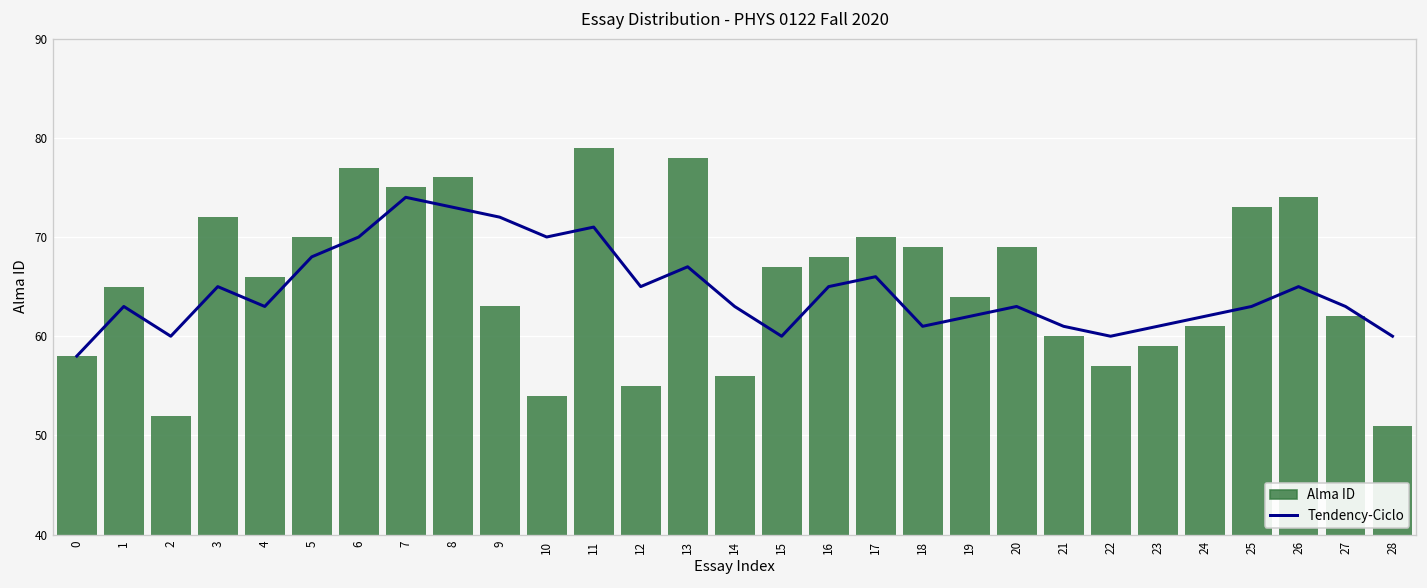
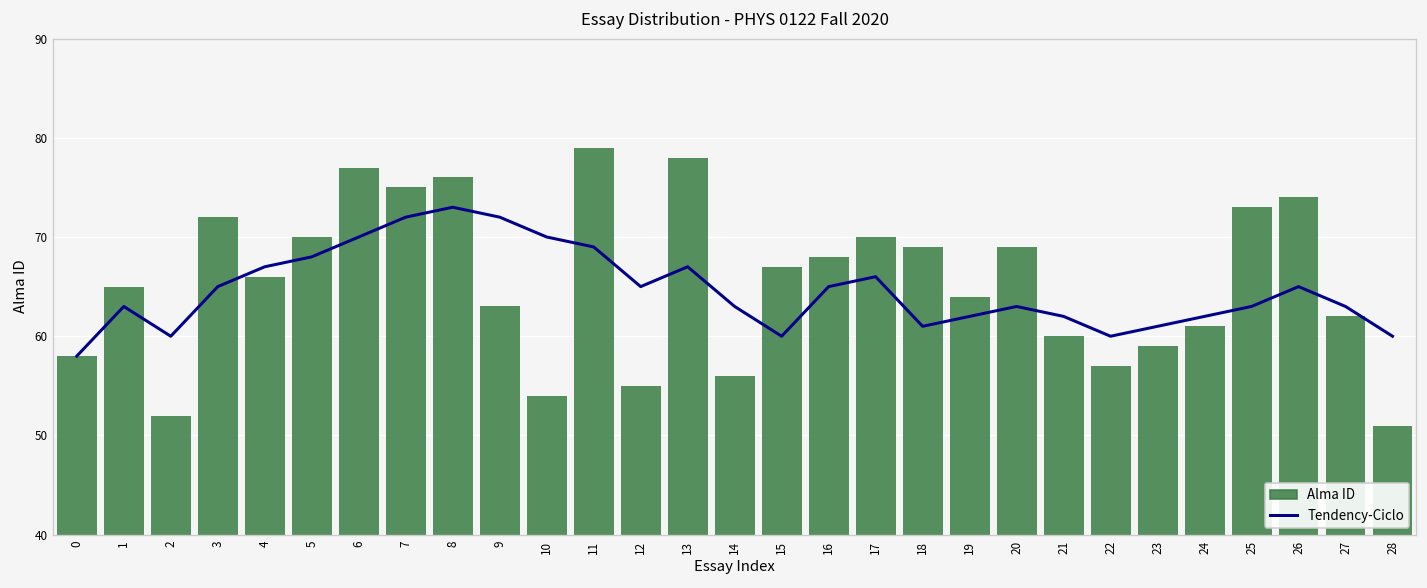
Tendency-Ciclo, 4: 63 -> 67
Tendency-Ciclo, 7: 74 -> 72
Tendency-Ciclo, 11: 71 -> 69
Tendency-Ciclo, 21: 61 -> 62
